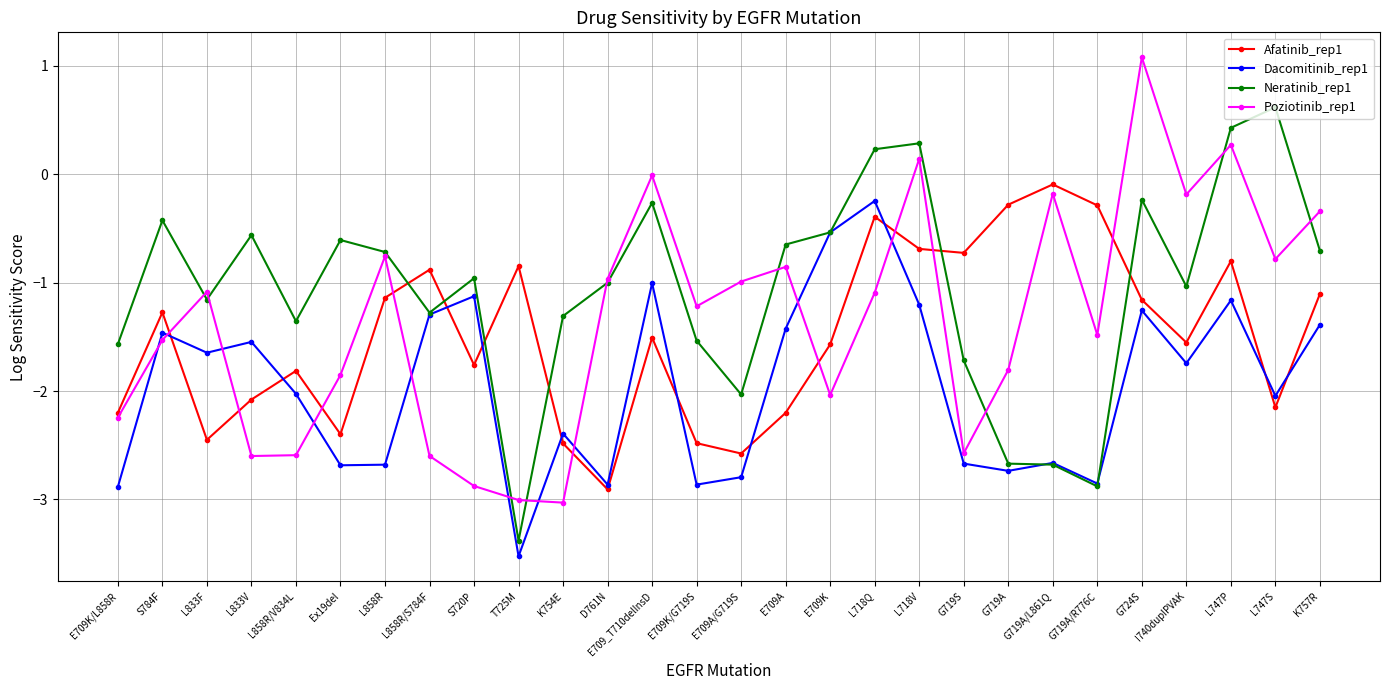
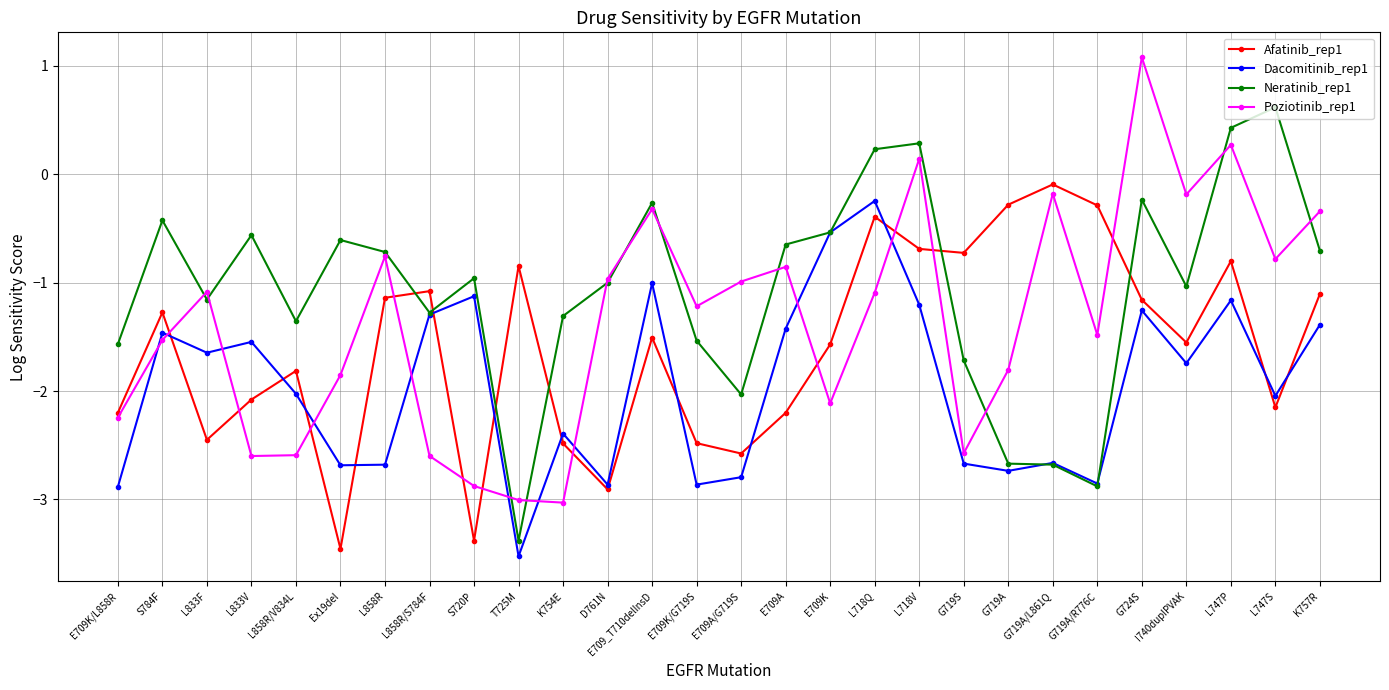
Afatinib_rep1, Ex19del: -2.40 -> -3.46
Afatinib_rep1, L858R/S784F: -0.88 -> -1.08
Afatinib_rep1, S720P: -1.76 -> -3.38
Poziotinib_rep1, E709_T710delInsD: -0.01 -> -0.32
Poziotinib_rep1, E709K: -2.04 -> -2.11
